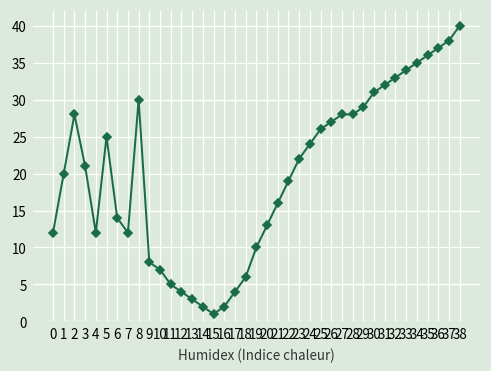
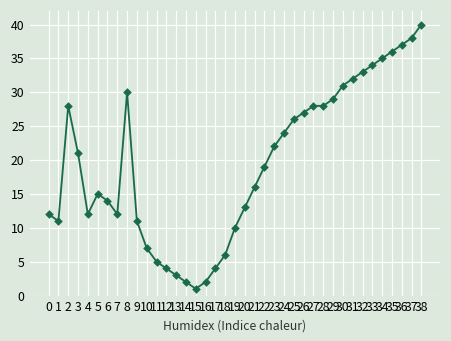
1: 20 -> 11
5: 25 -> 15
9: 8 -> 11
